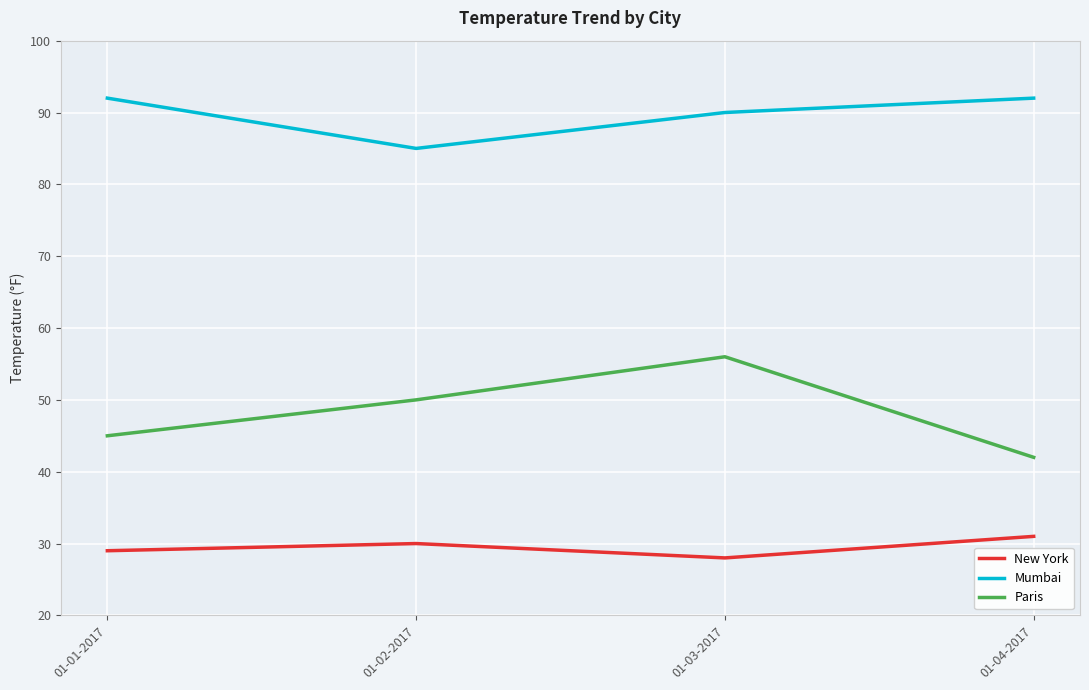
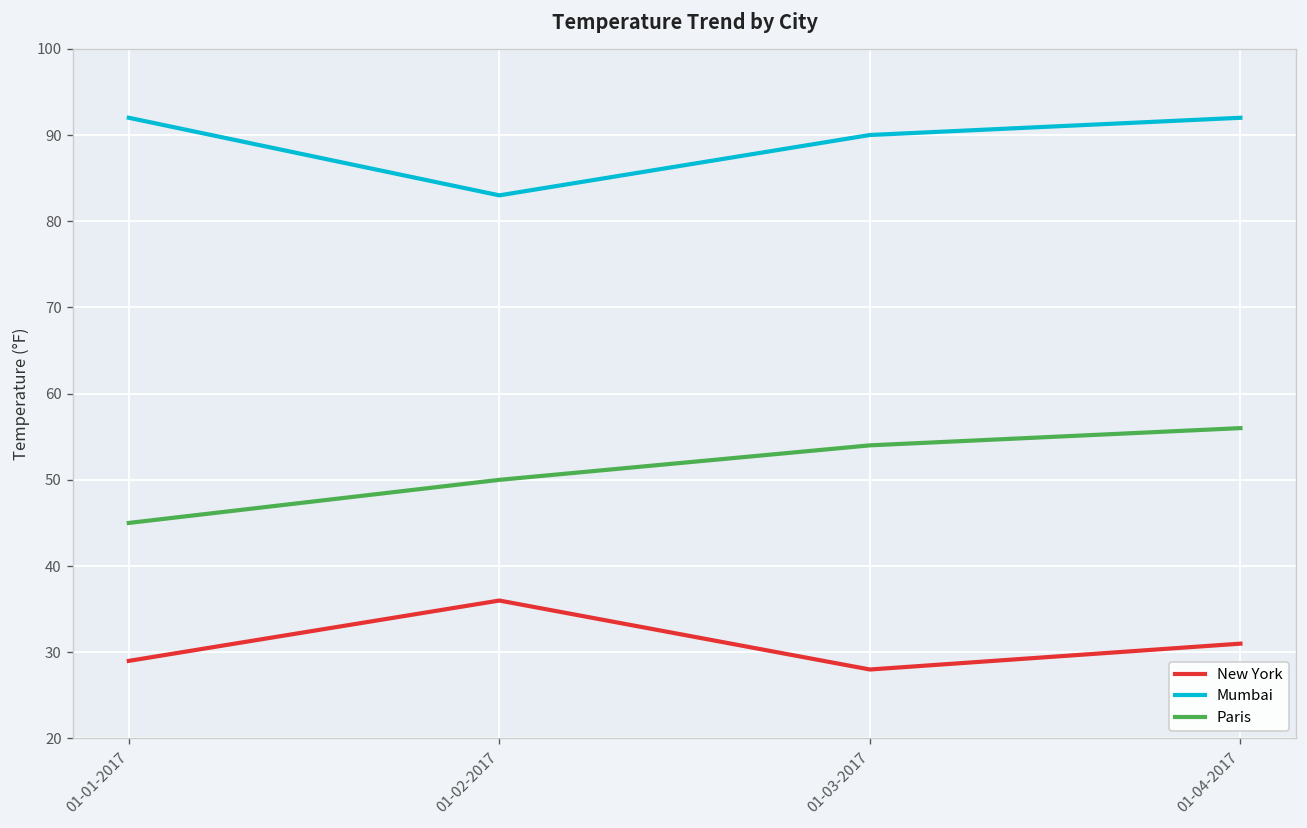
New York, 01-02-2017: 30 -> 36
Mumbai, 01-02-2017: 85 -> 83
Paris, 01-03-2017: 56 -> 54
Paris, 01-04-2017: 42 -> 56
